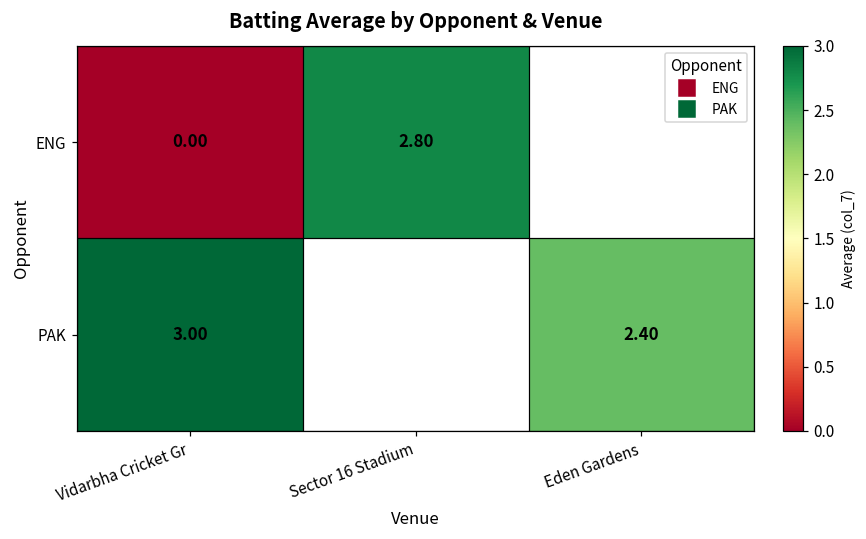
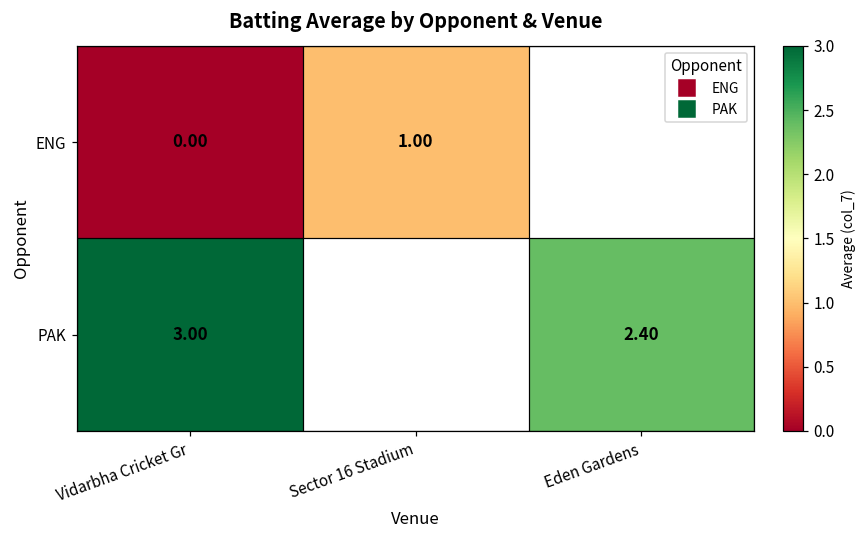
ENG, Sector 16 Stadium: 2.80 -> 1.00
